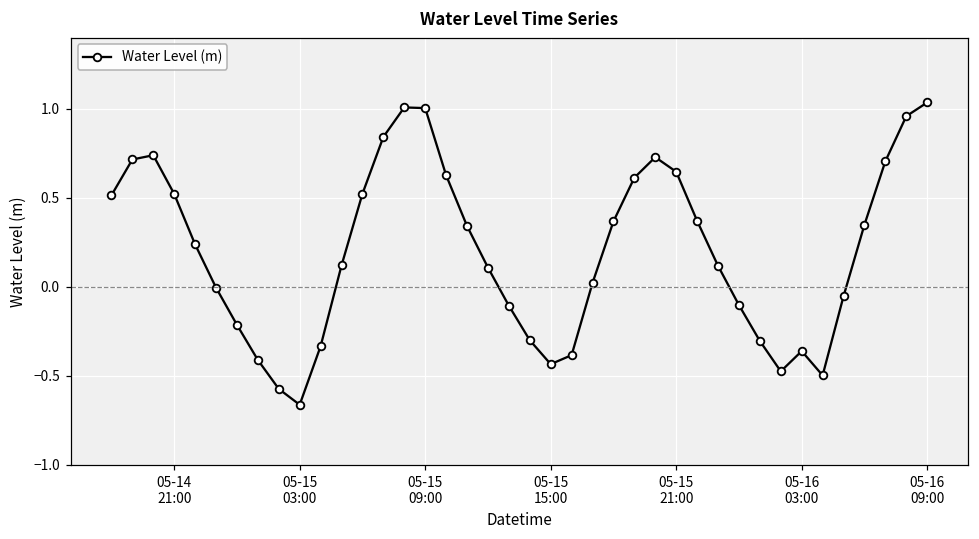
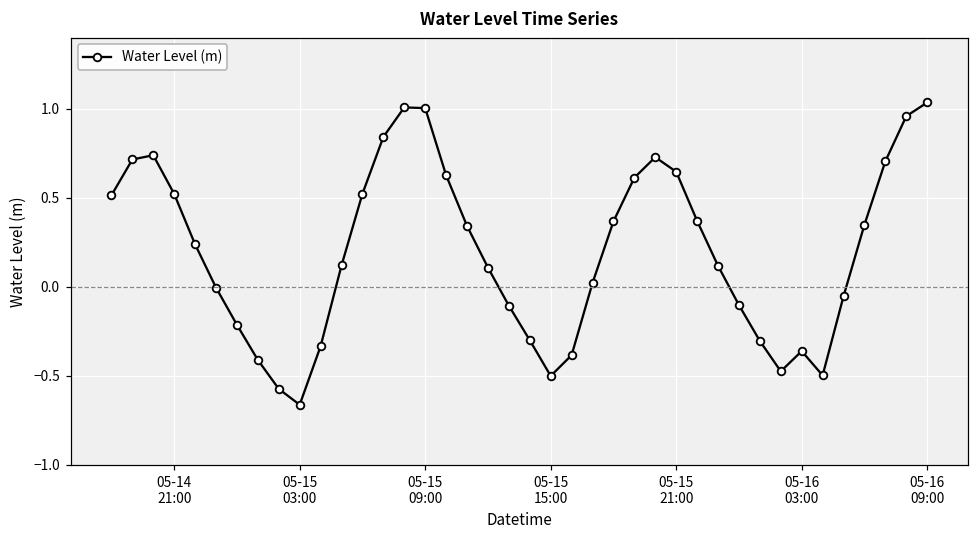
05-15 15:00: -0.43 -> -0.50
